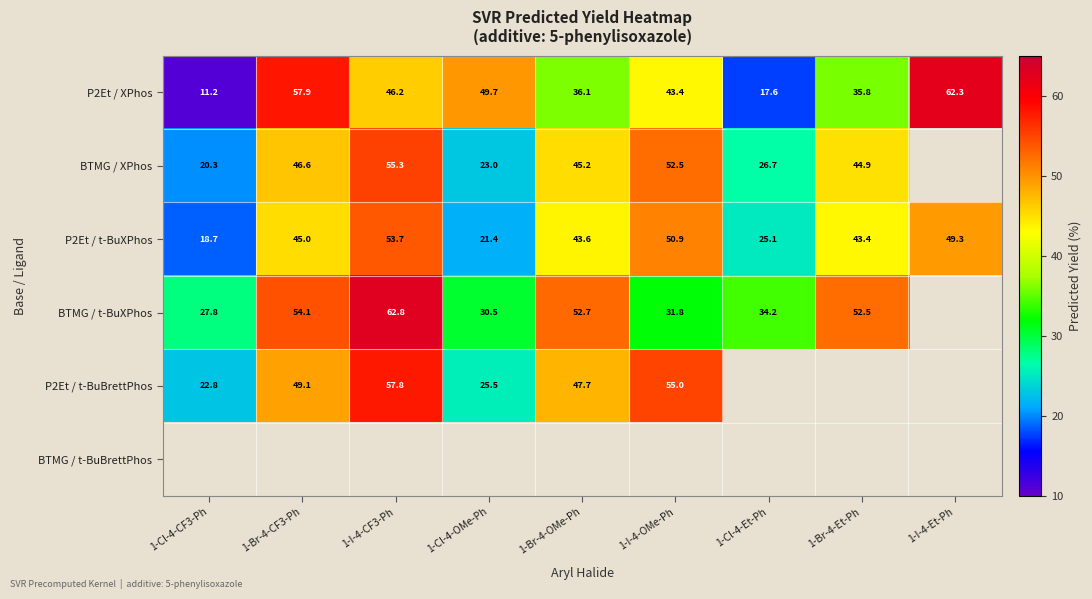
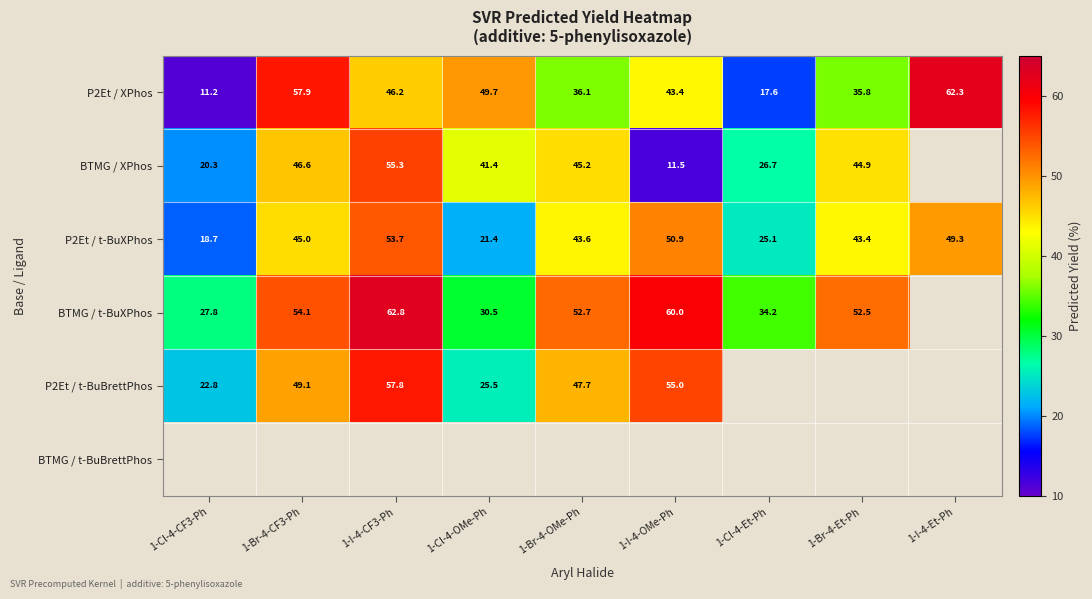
BTMG / XPhos, 1-Cl-4-OMe-Ph: 23.0 -> 41.4
BTMG / XPhos, 1-I-4-OMe-Ph: 52.5 -> 11.5
BTMG / t-BuXPhos, 1-I-4-OMe-Ph: 31.8 -> 60.0
